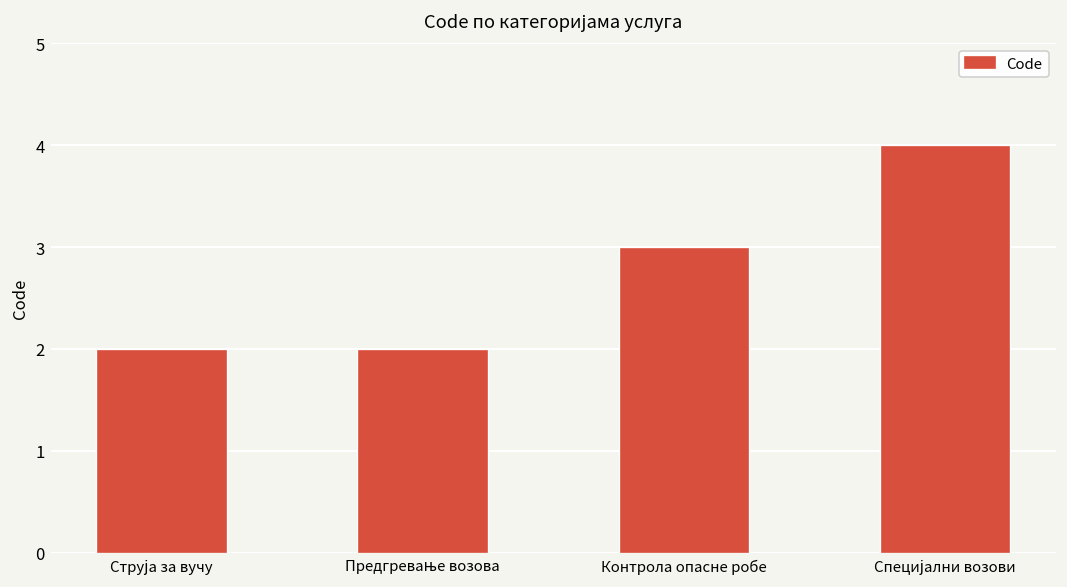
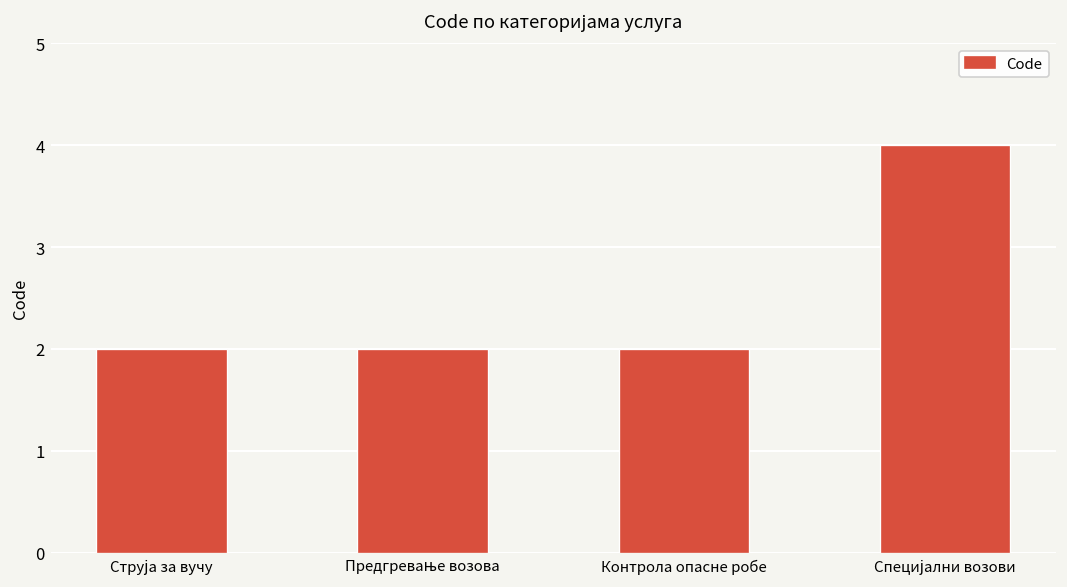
Контрола опасне робе: 3 -> 2
